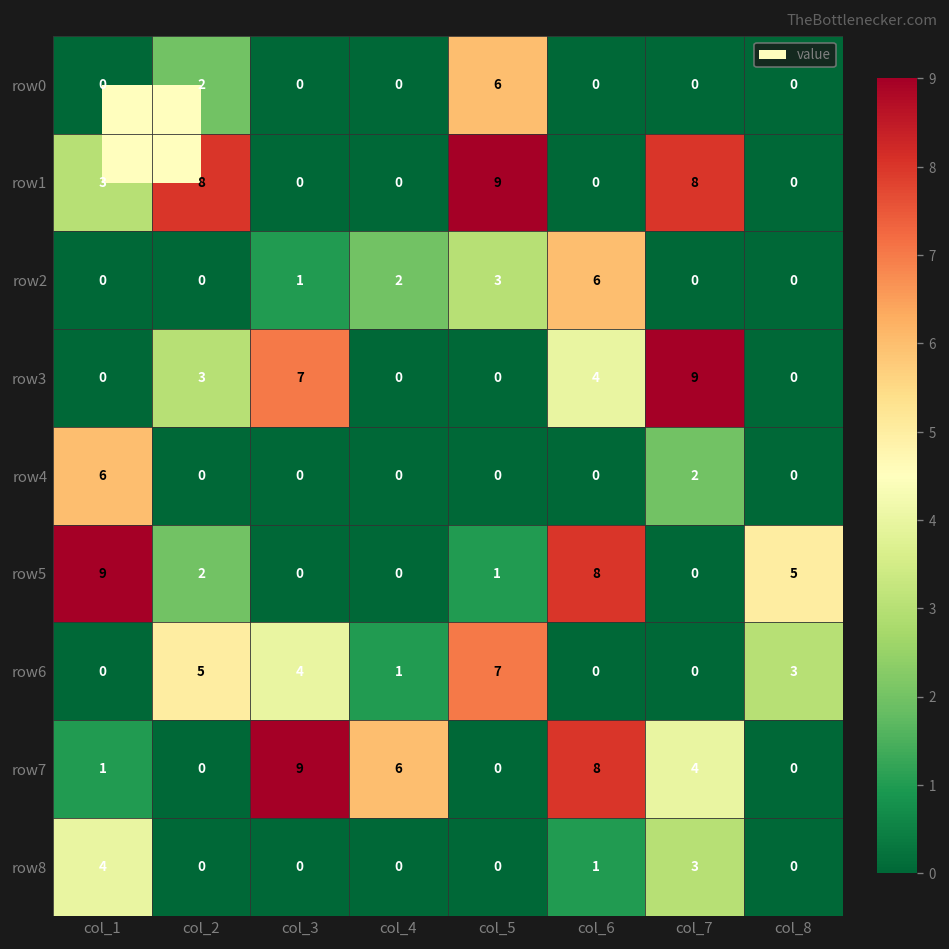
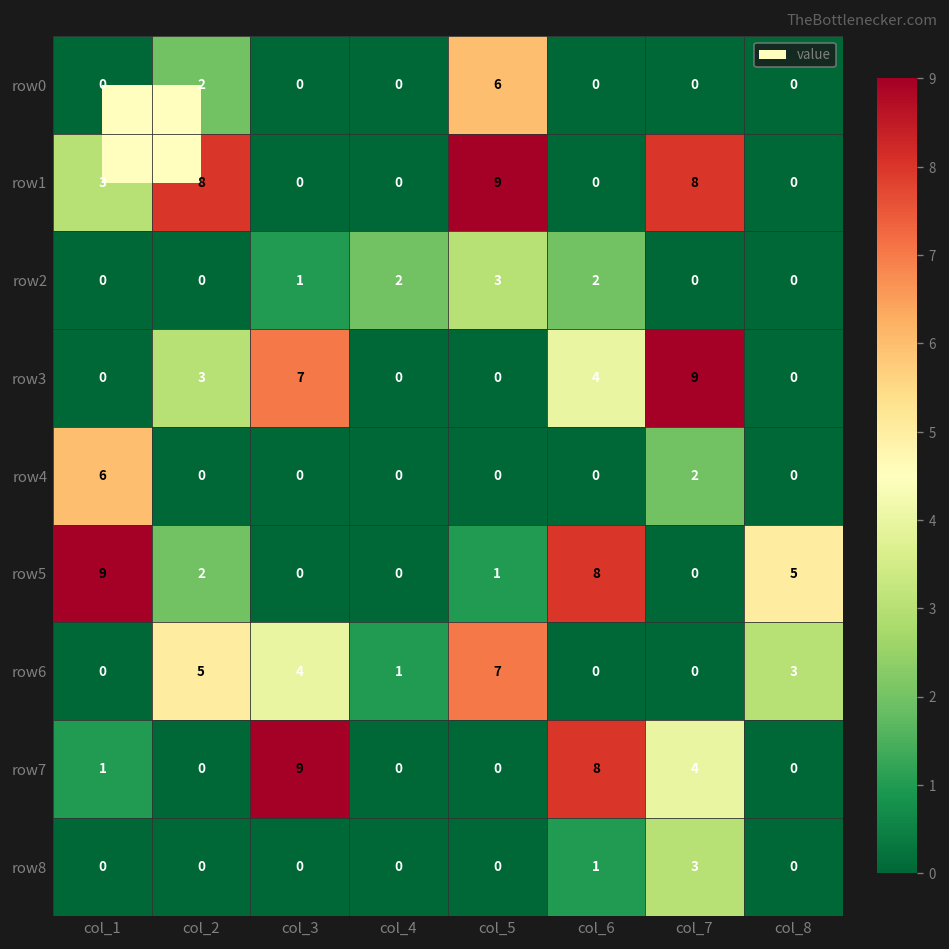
row2, col_6: 6 -> 2
row7, col_4: 6 -> 0
row8, col_1: 4 -> 0
